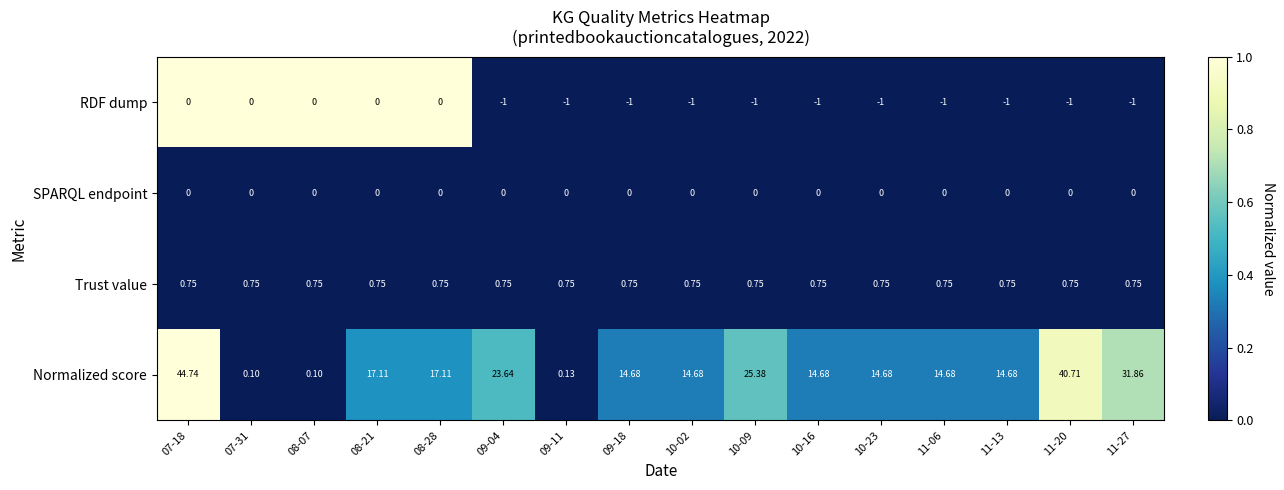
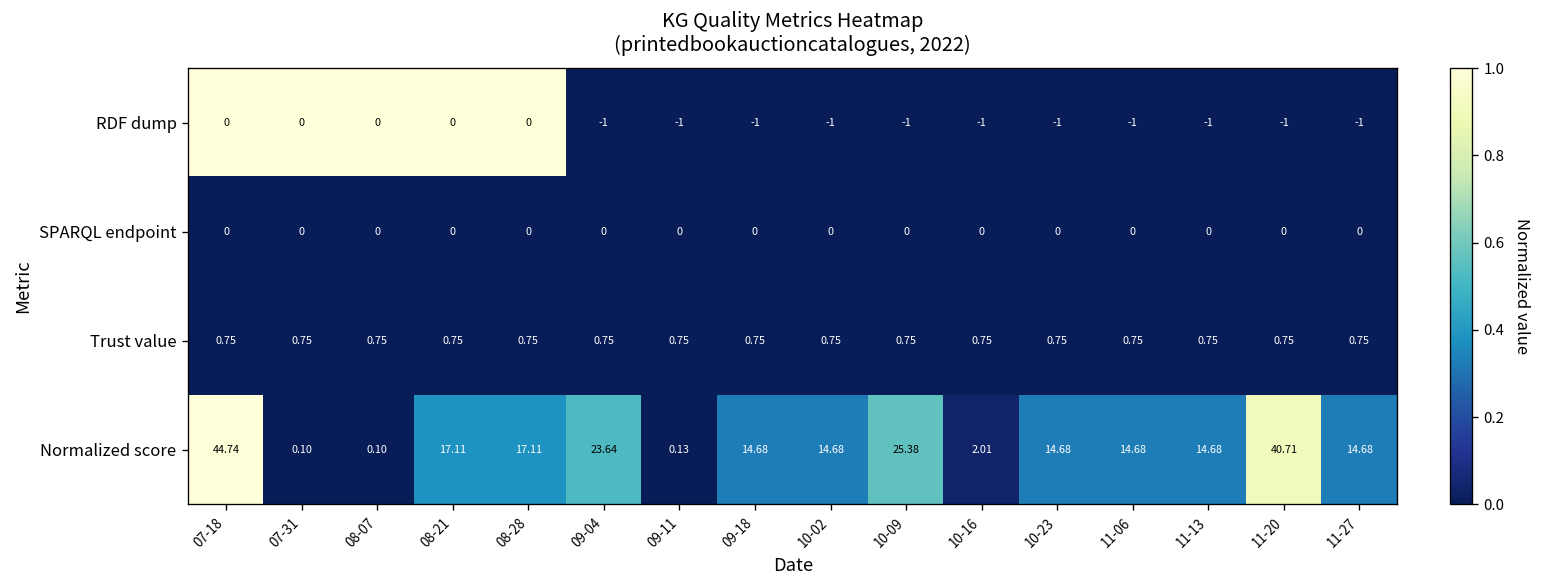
Normalized score, 10-16: 14.68 -> 2.01
Normalized score, 11-27: 31.86 -> 14.68
